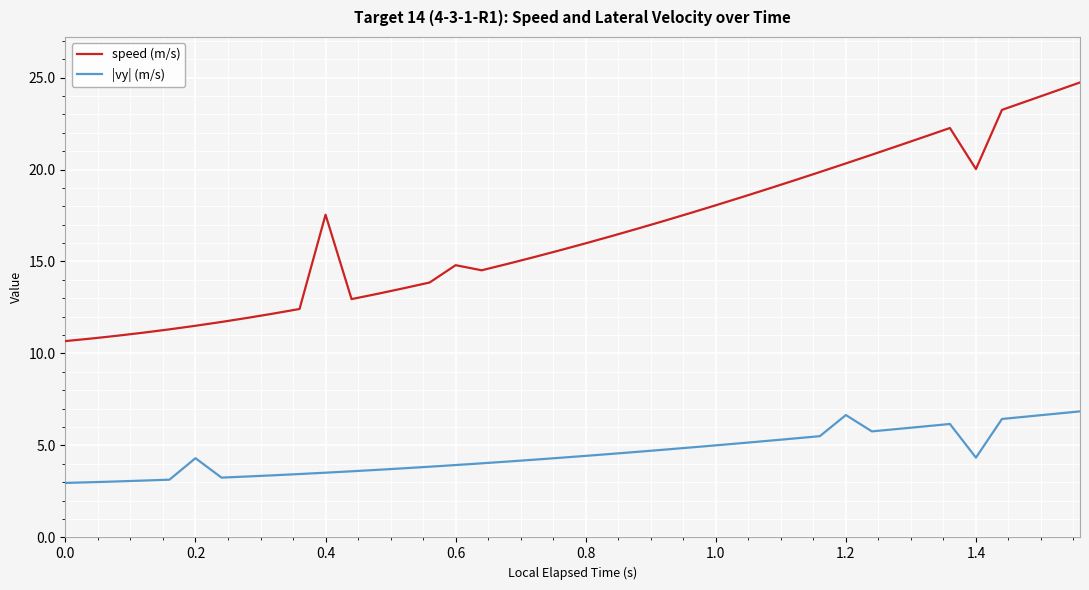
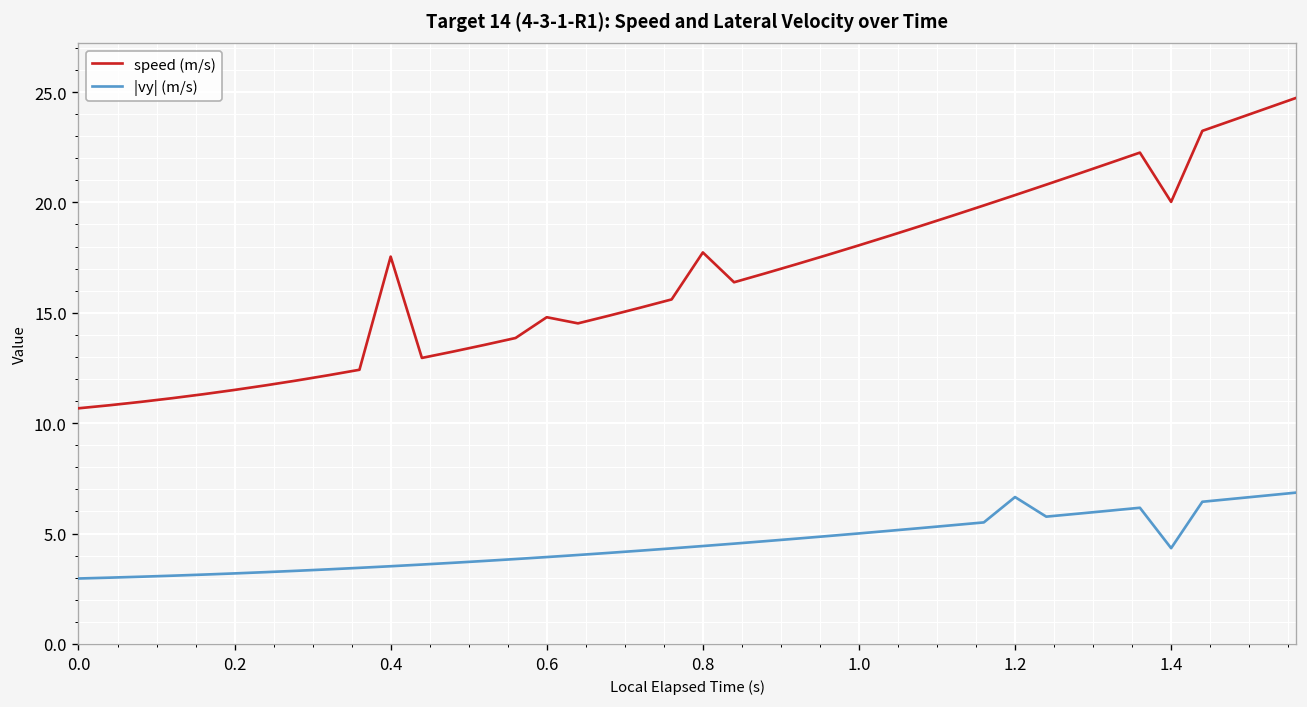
|vy| (m/s), 0.2: 4.3 -> 3.2
speed (m/s), 0.8: 16.0 -> 17.7
